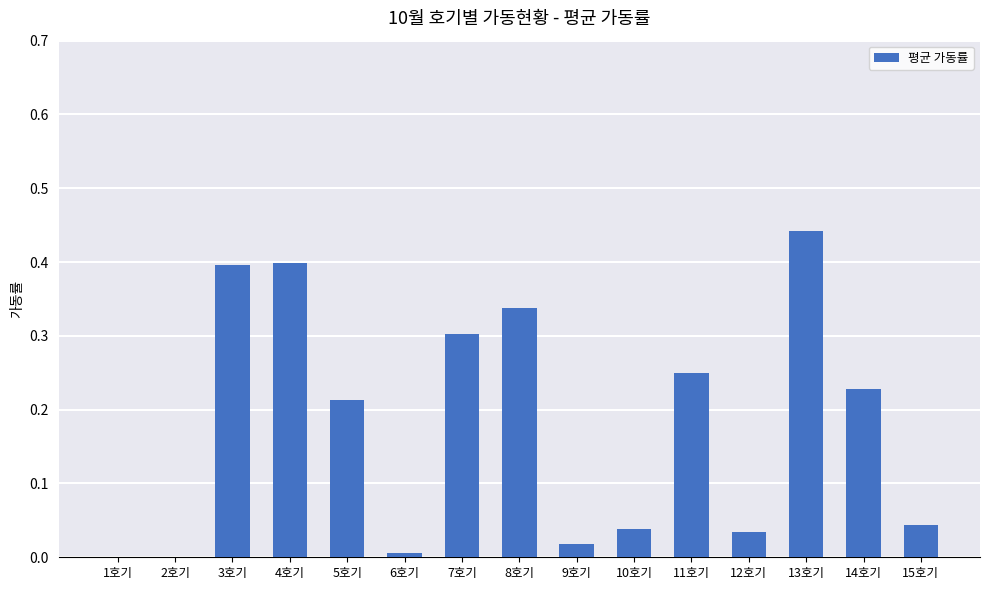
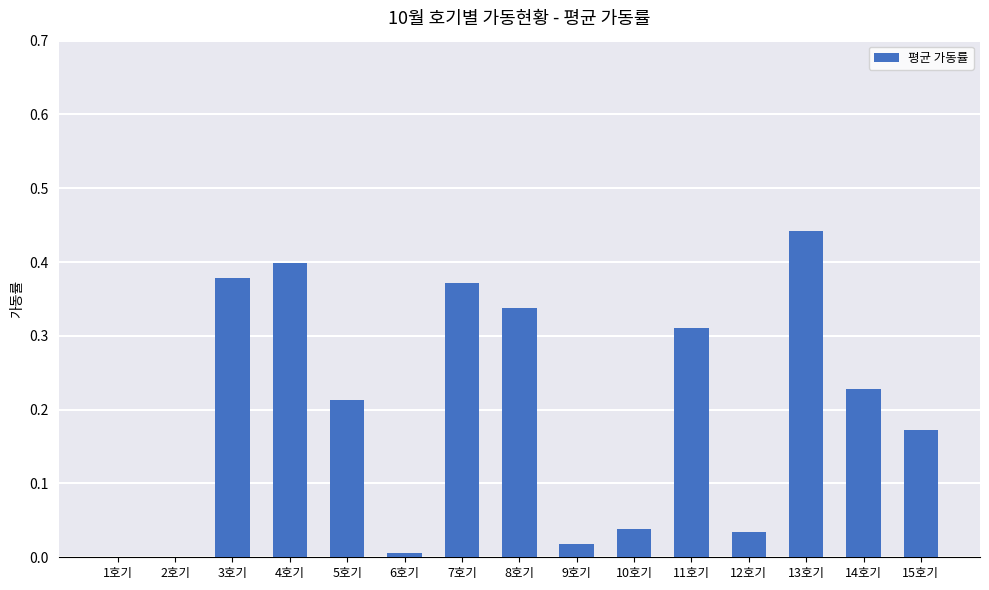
3호기: 0.40 -> 0.38
7호기: 0.30 -> 0.37
11호기: 0.25 -> 0.31
15호기: 0.04 -> 0.17
